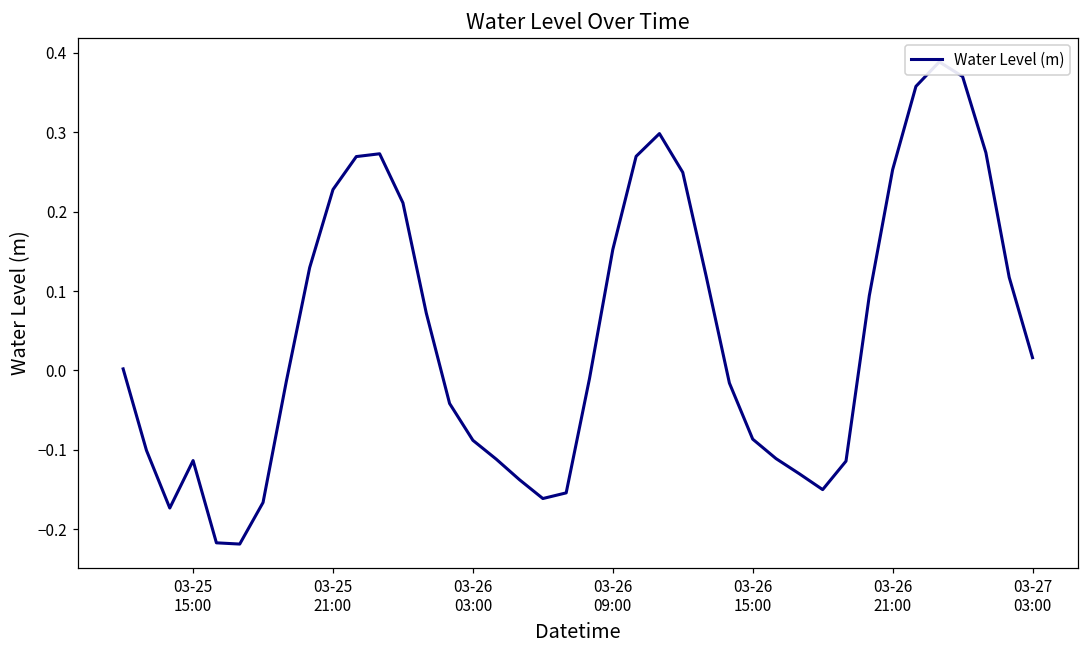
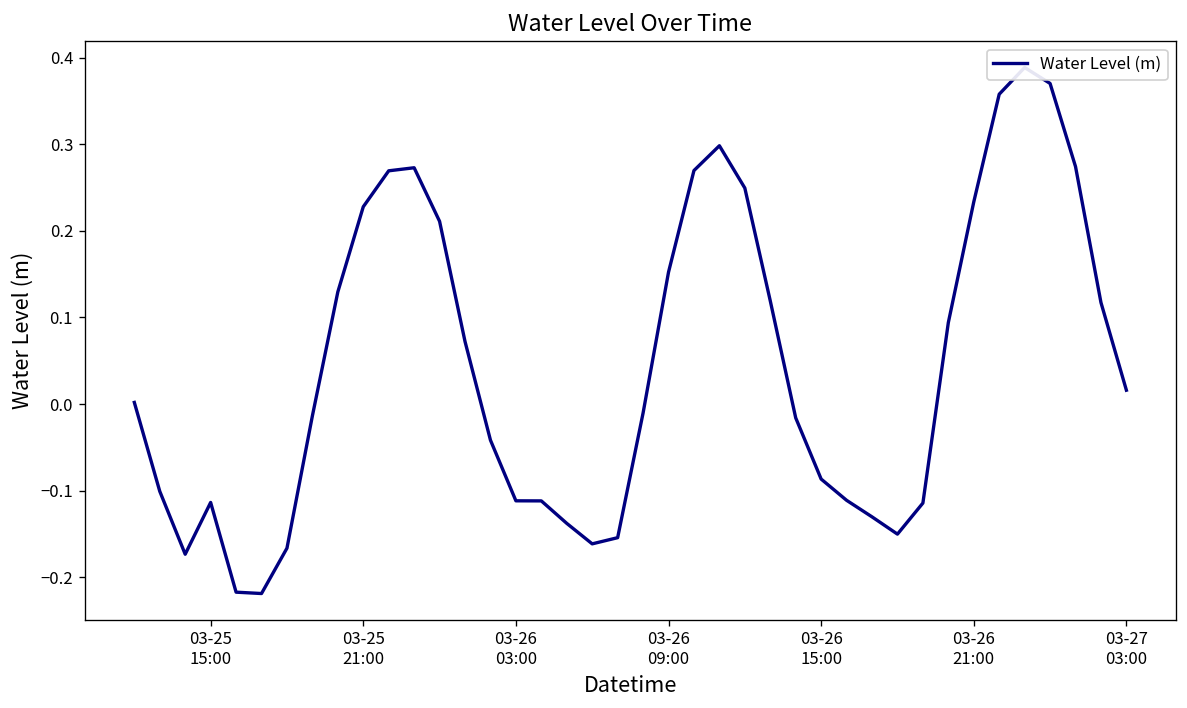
03-26 03:00: -0.09 -> -0.11
03-26 21:00: 0.25 -> 0.23
